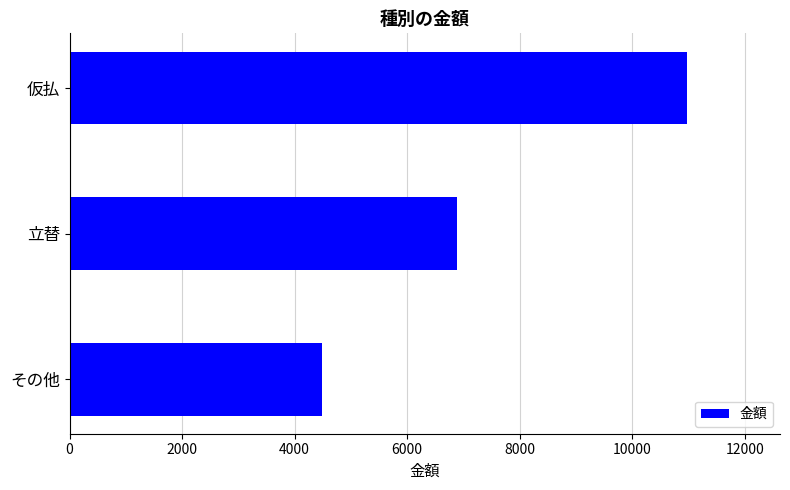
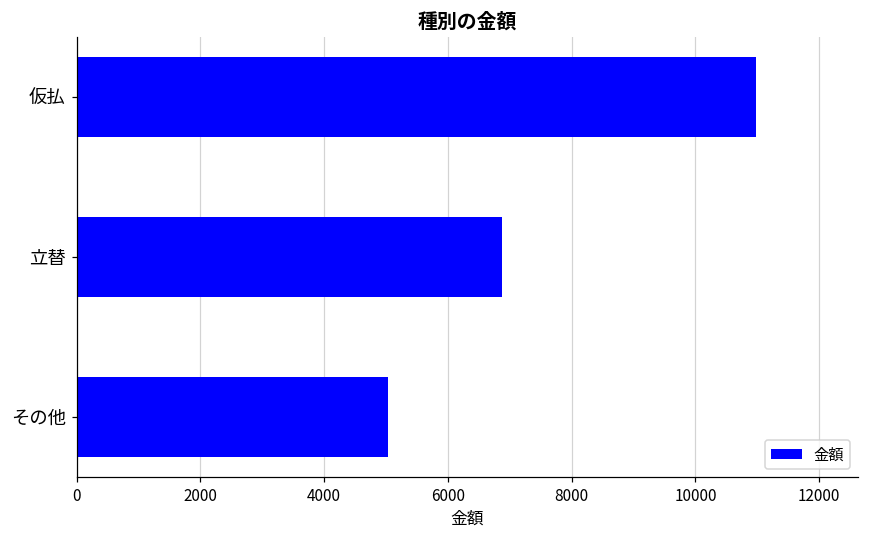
その他: 4500 -> 5000
